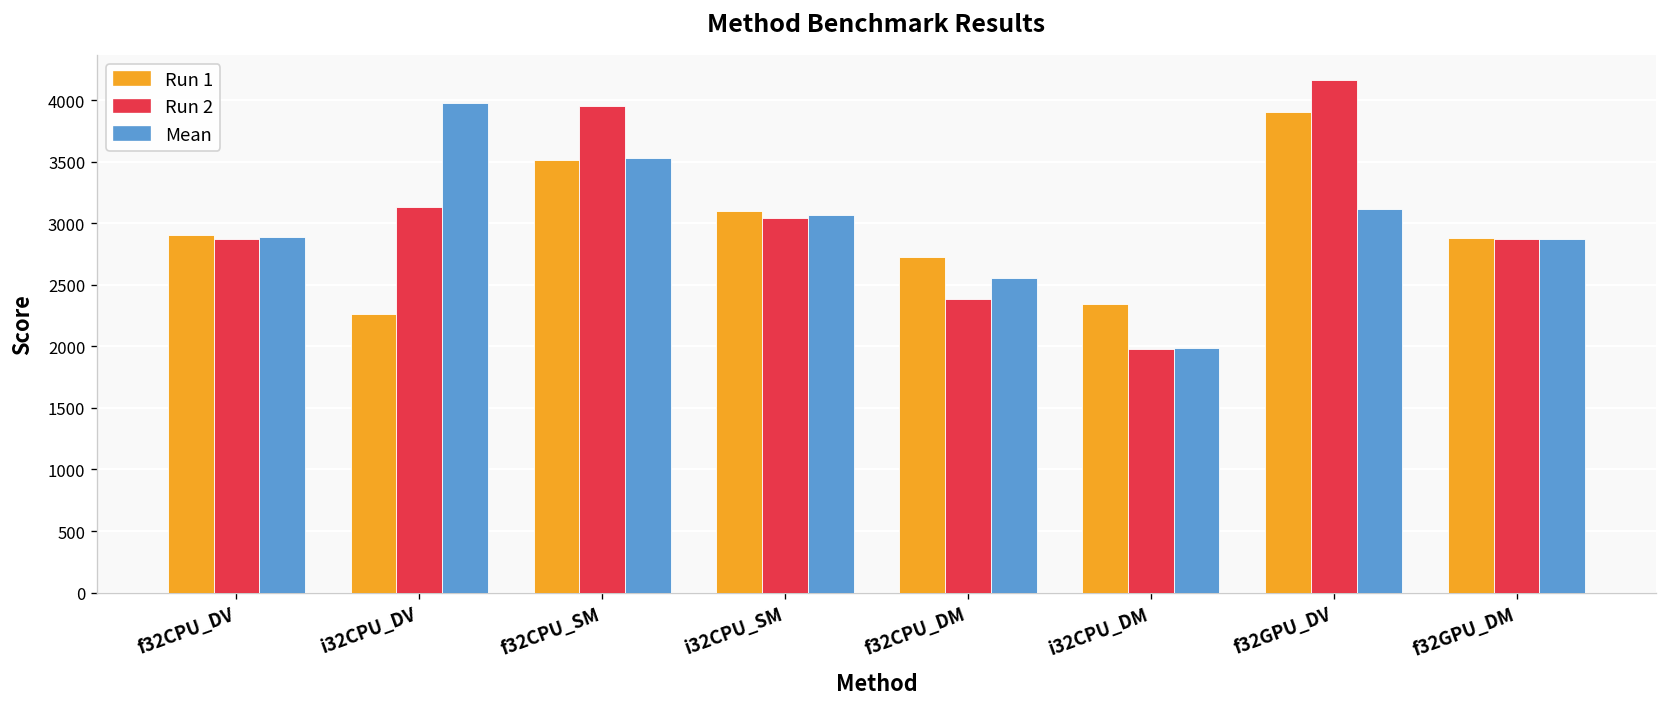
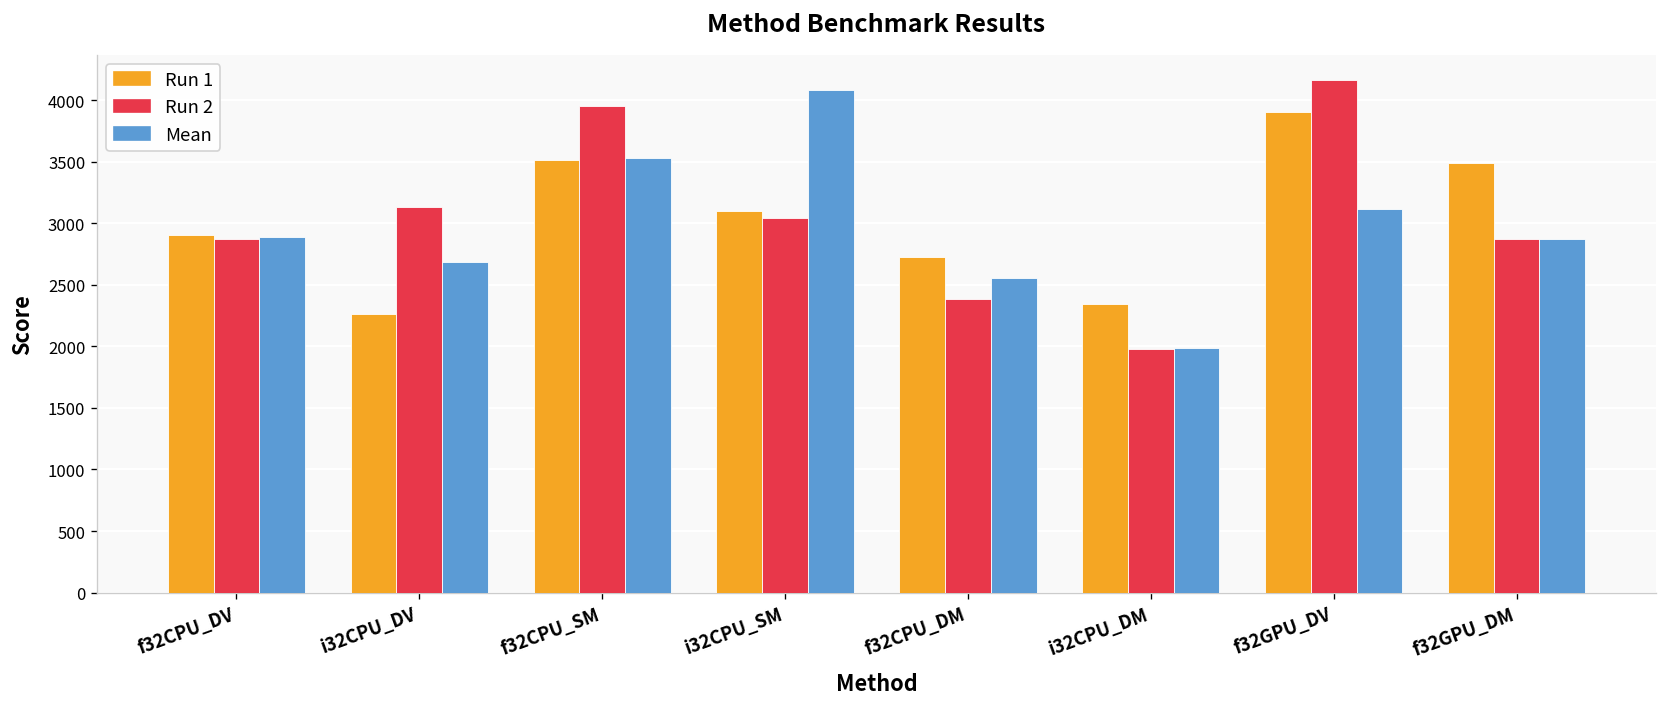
Mean, i32CPU_DV: 3980 -> 2690
Mean, i32CPU_SM: 3070 -> 4080
Run 1, f32GPU_DM: 2880 -> 3490
